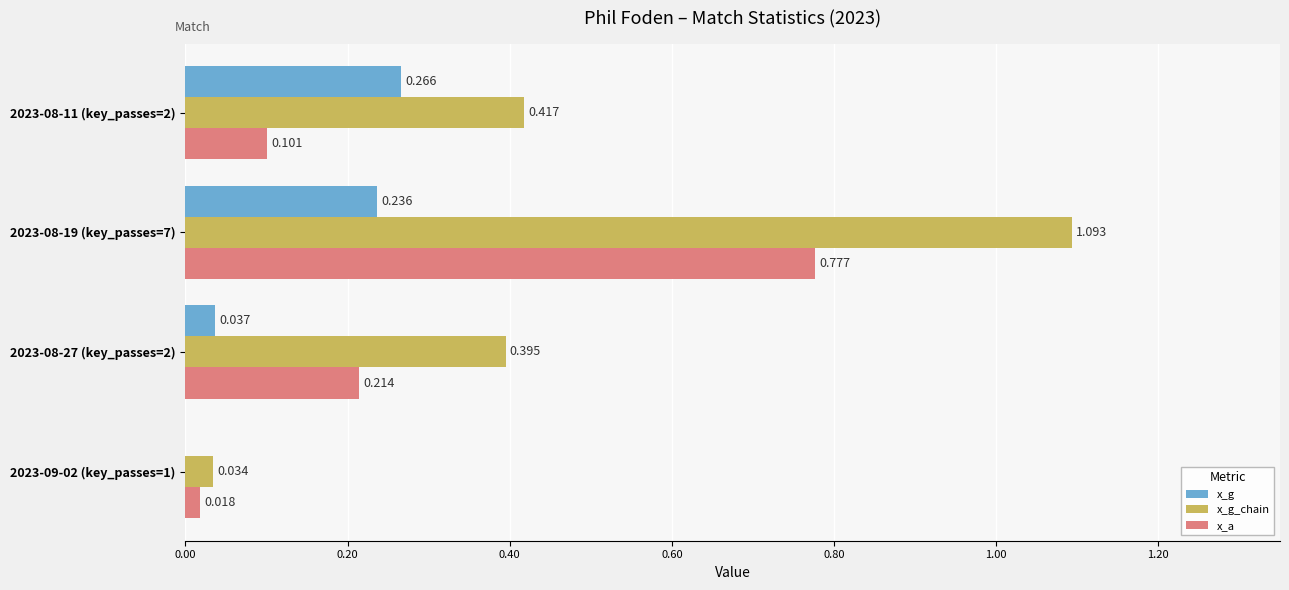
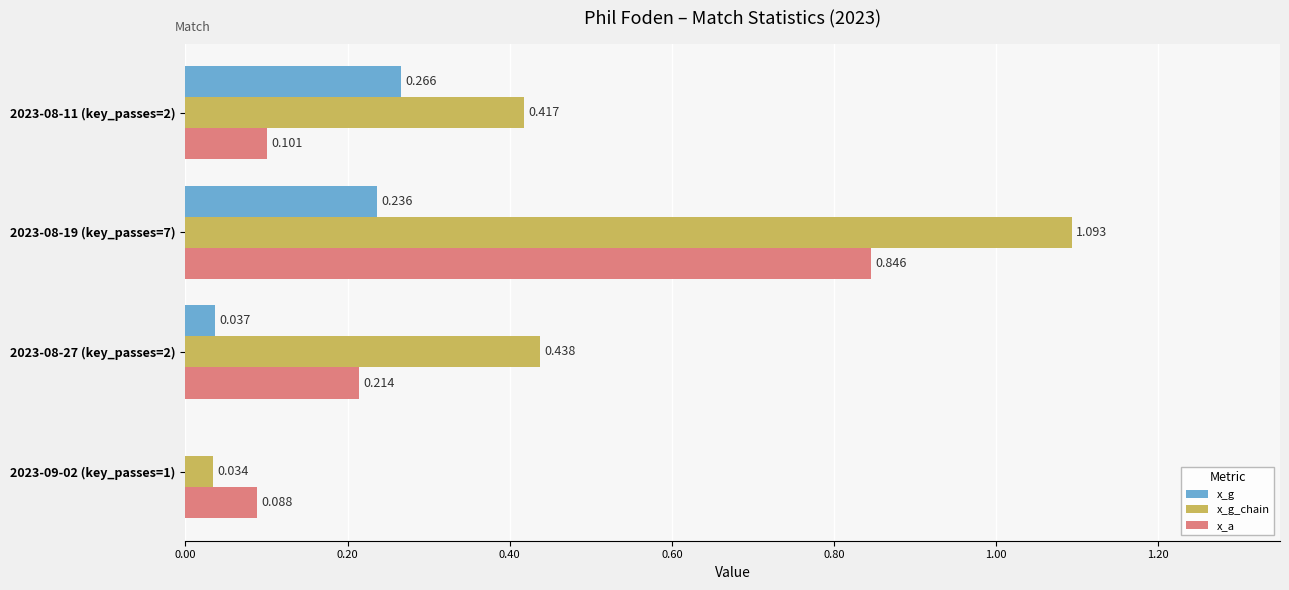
x_a, 2023-08-19 (key_passes=7): 0.777 -> 0.846
x_g_chain, 2023-08-27 (key_passes=2): 0.395 -> 0.438
x_a, 2023-09-02 (key_passes=1): 0.018 -> 0.088
